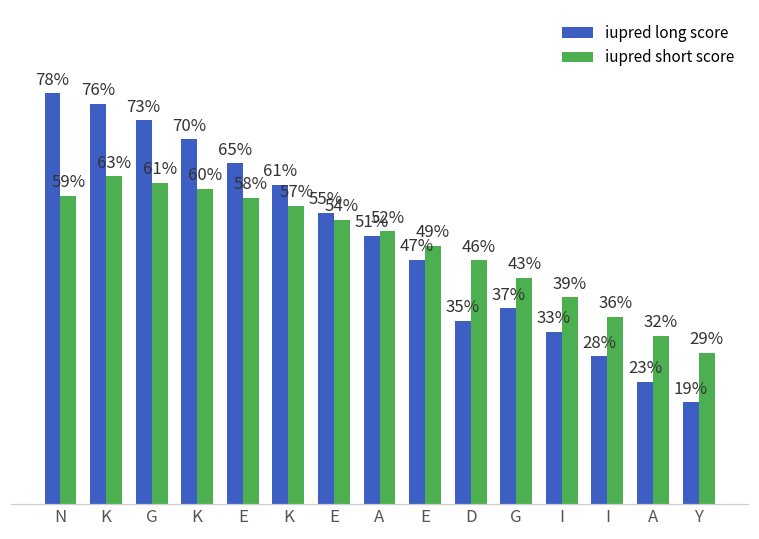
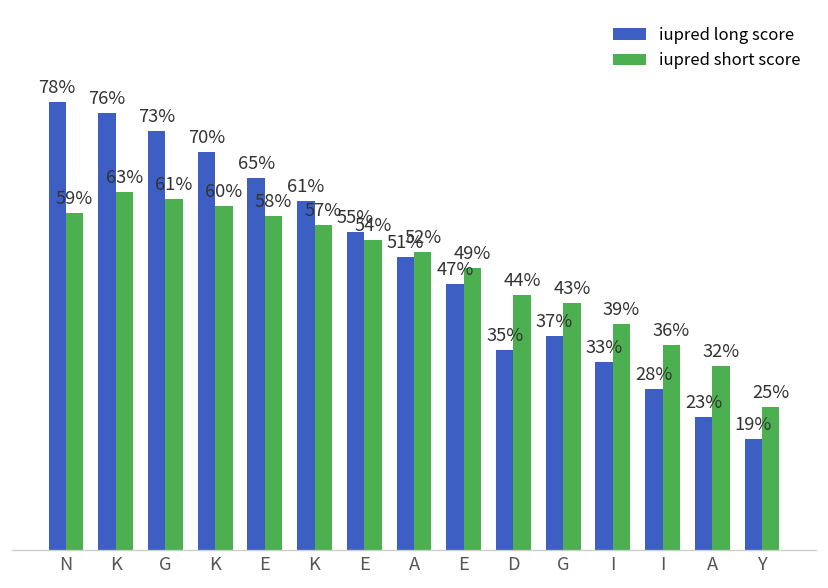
iupred short score, D: 46% -> 44%
iupred short score, Y: 29% -> 25%
